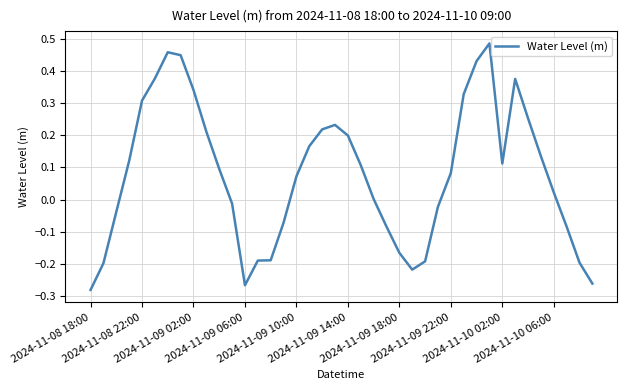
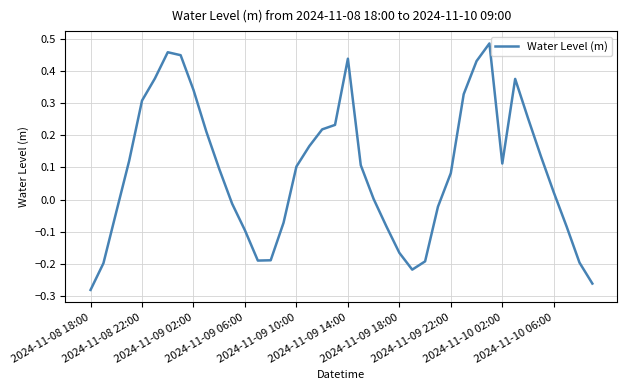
2024-11-09 06:00: -0.27 -> -0.10
2024-11-09 10:00: 0.07 -> 0.10
2024-11-09 14:00: 0.20 -> 0.44
